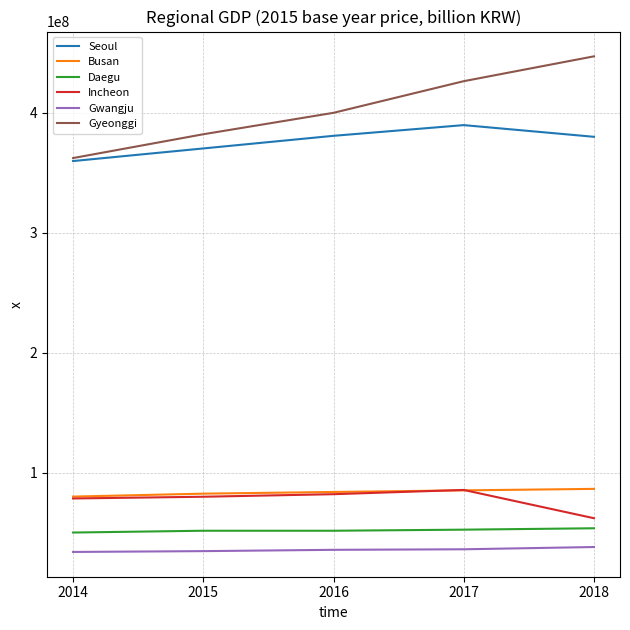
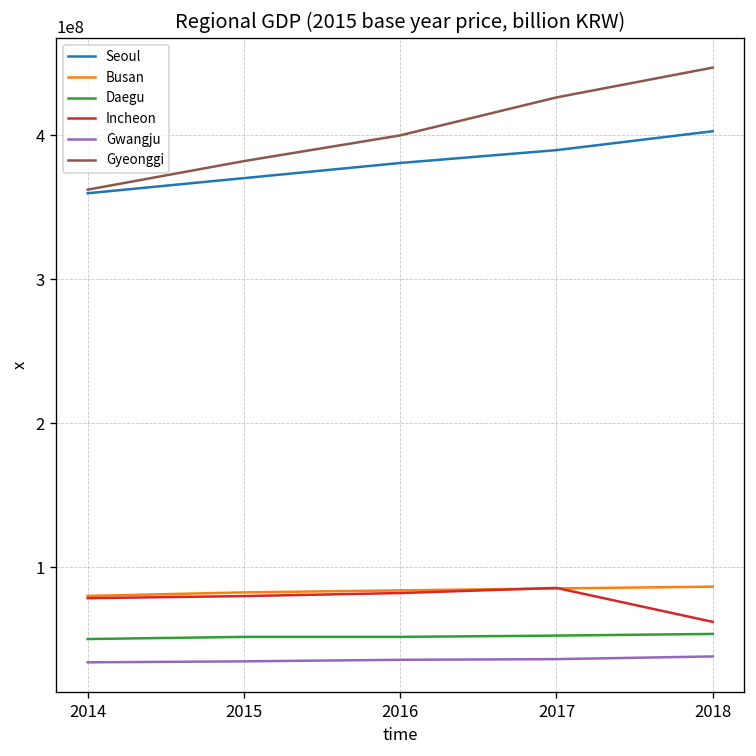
Seoul, 2018: 380000000 -> 403000000
